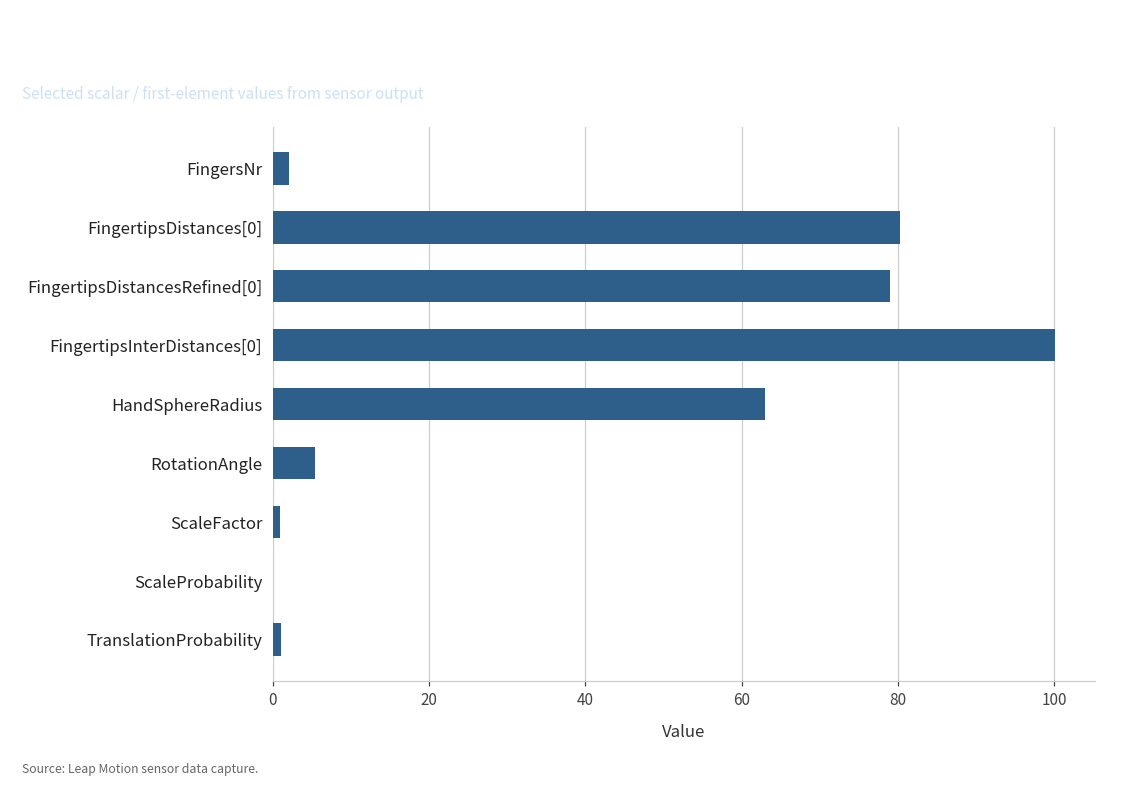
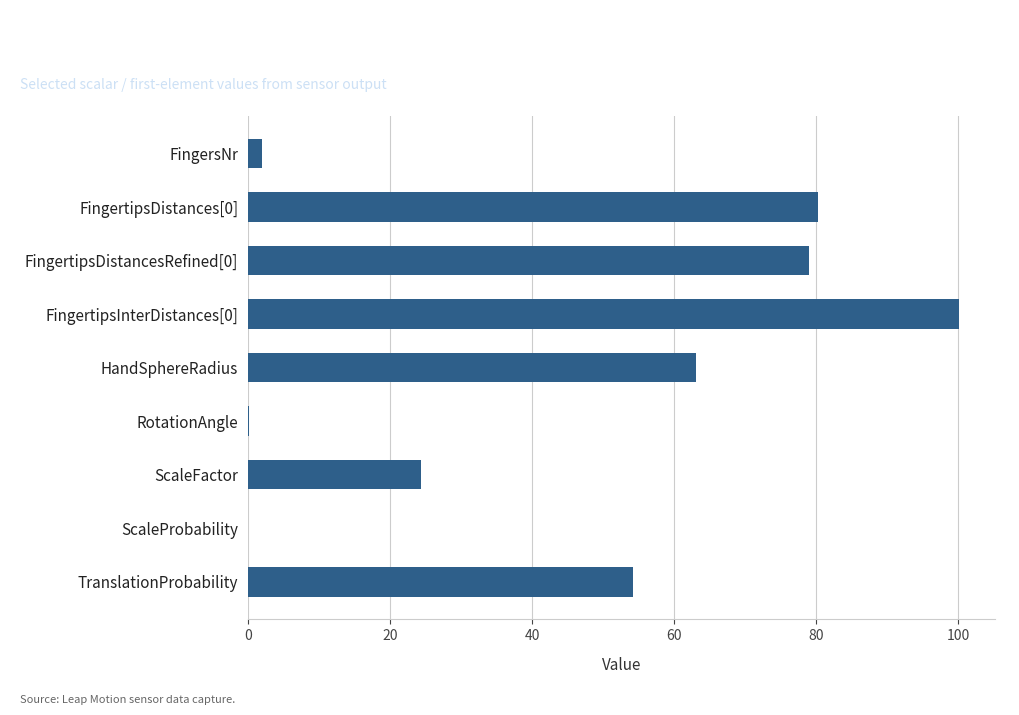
RotationAngle: 5 -> 0
ScaleFactor: 1 -> 24
TranslationProbability: 1 -> 54
